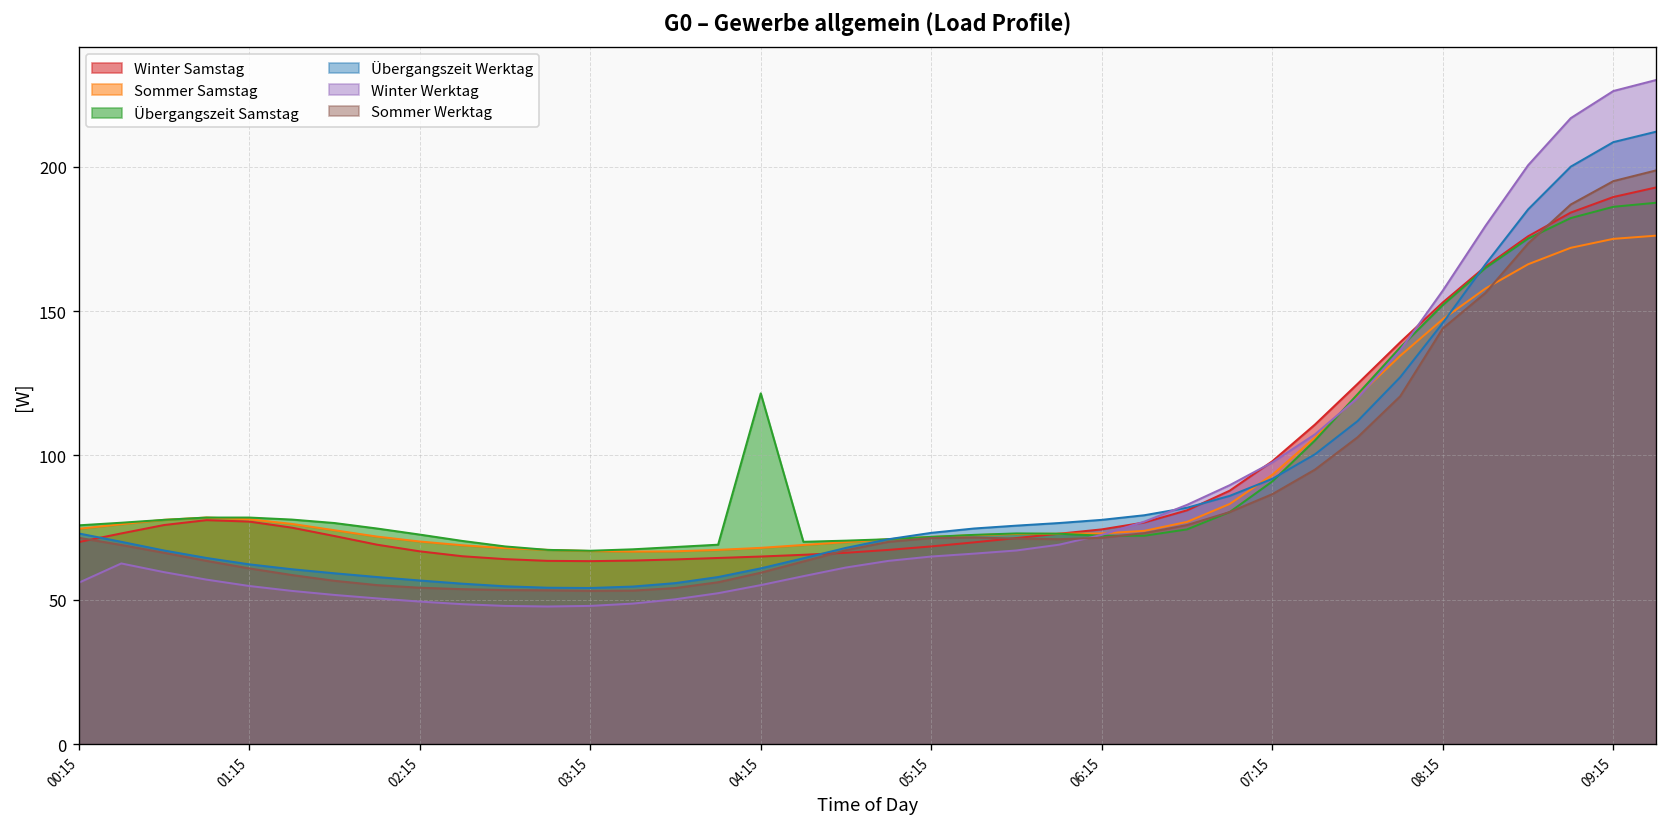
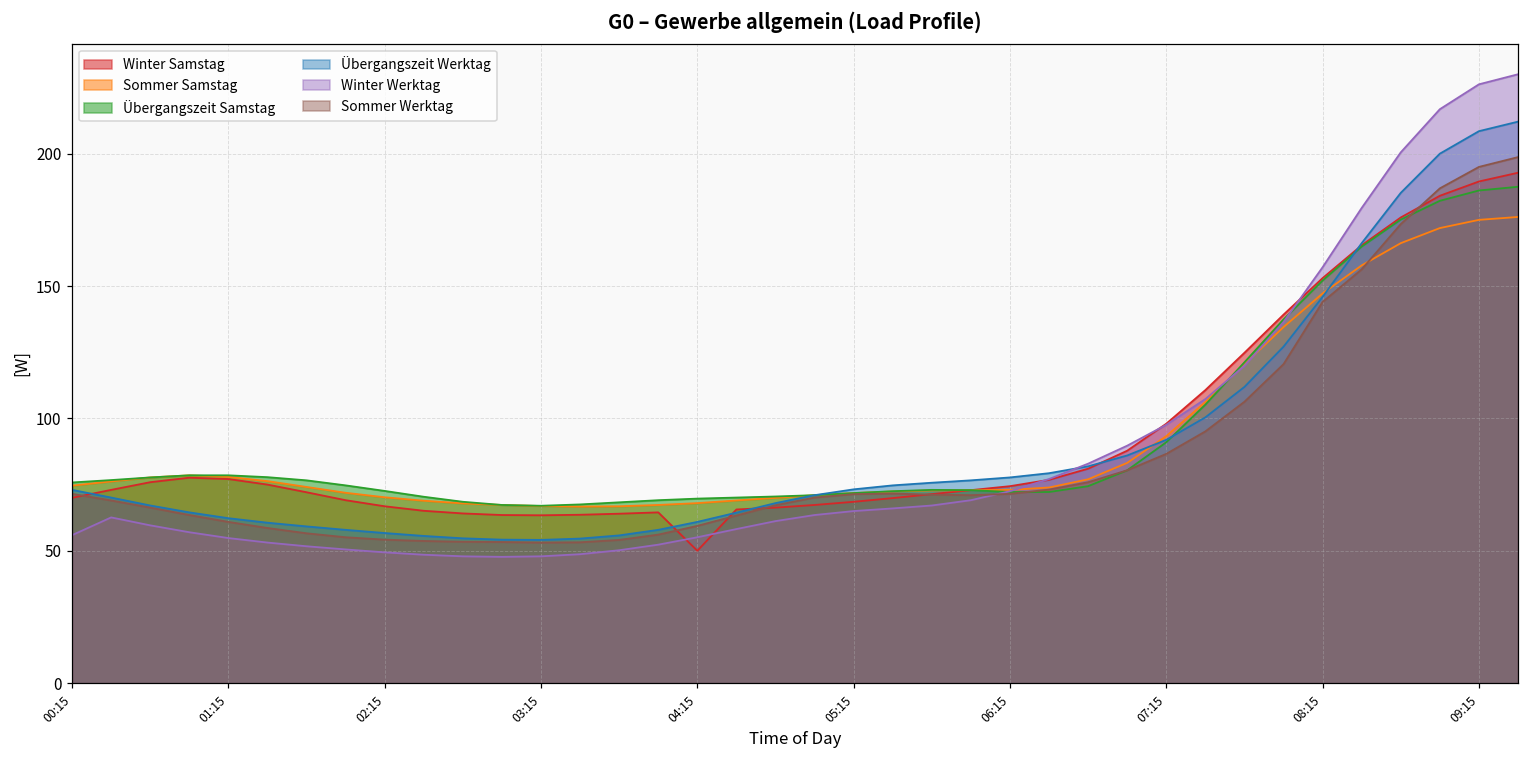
Winter Samstag, 04:15: 65 -> 50
Übergangszeit Samstag, 04:15: 122 -> 70
